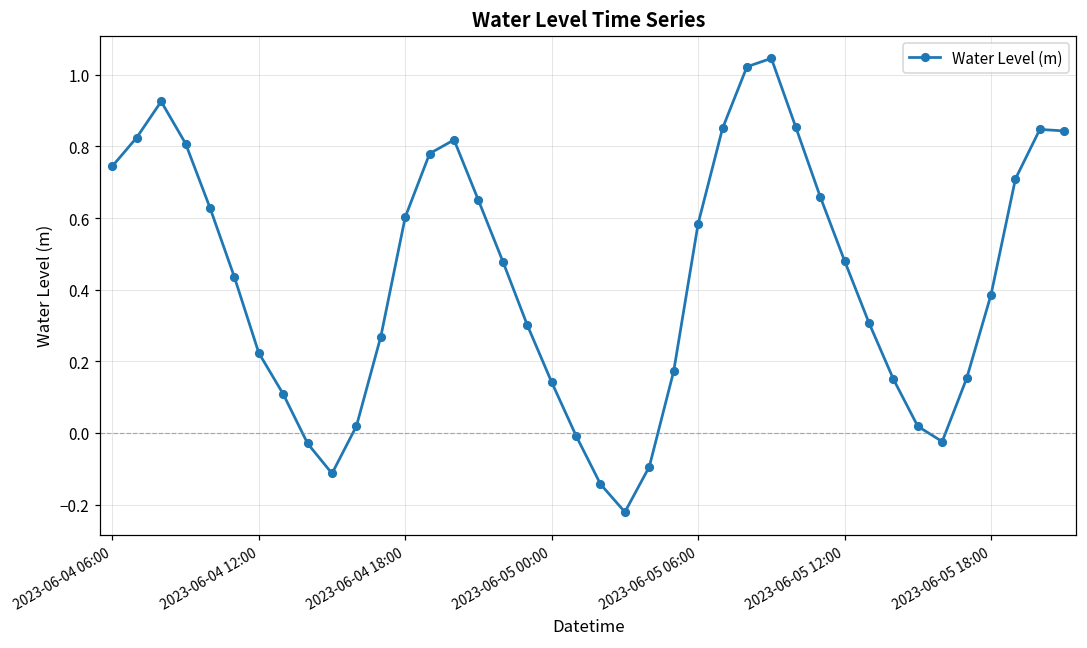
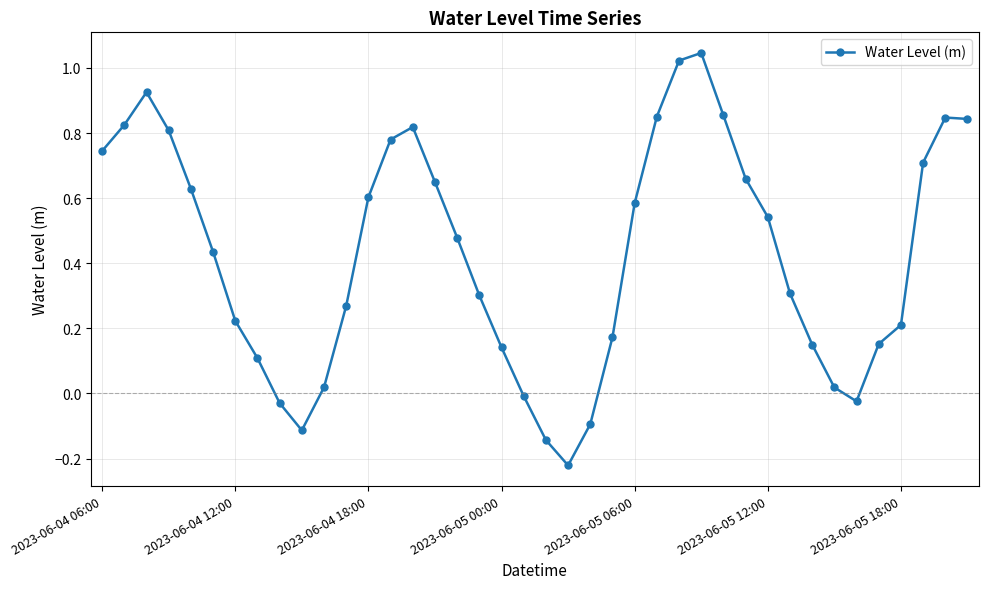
2023-06-05 12:00: 0.48 -> 0.54
2023-06-05 18:00: 0.39 -> 0.21
